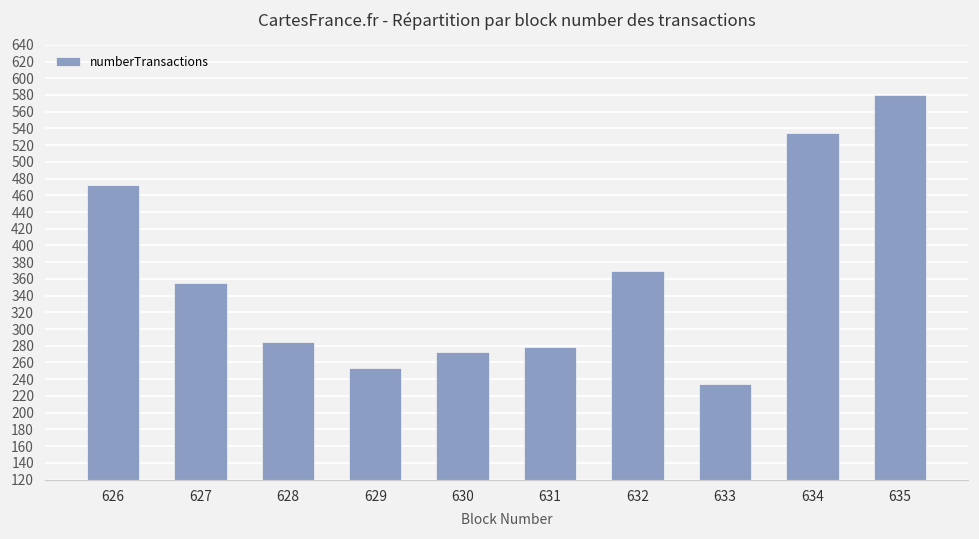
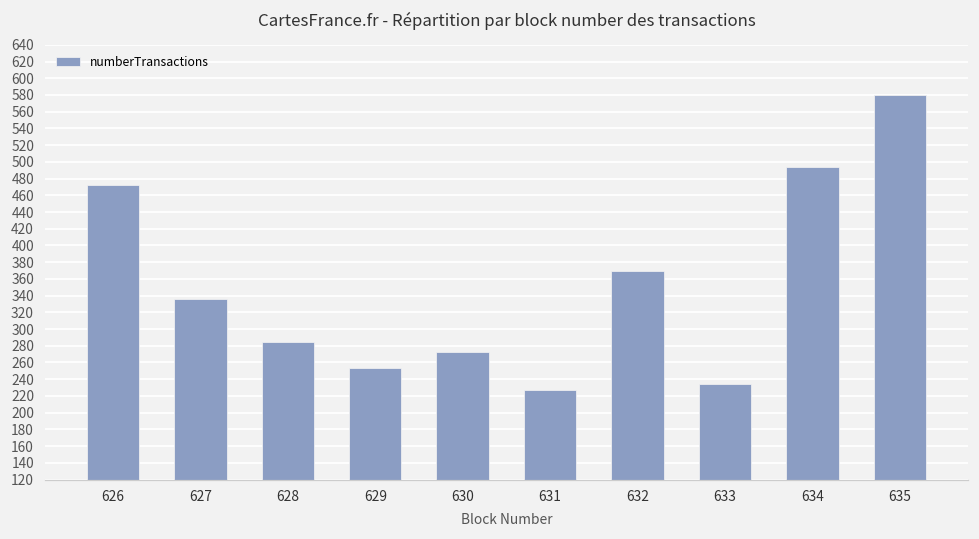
627: 360 -> 340
631: 280 -> 230
634: 540 -> 490
